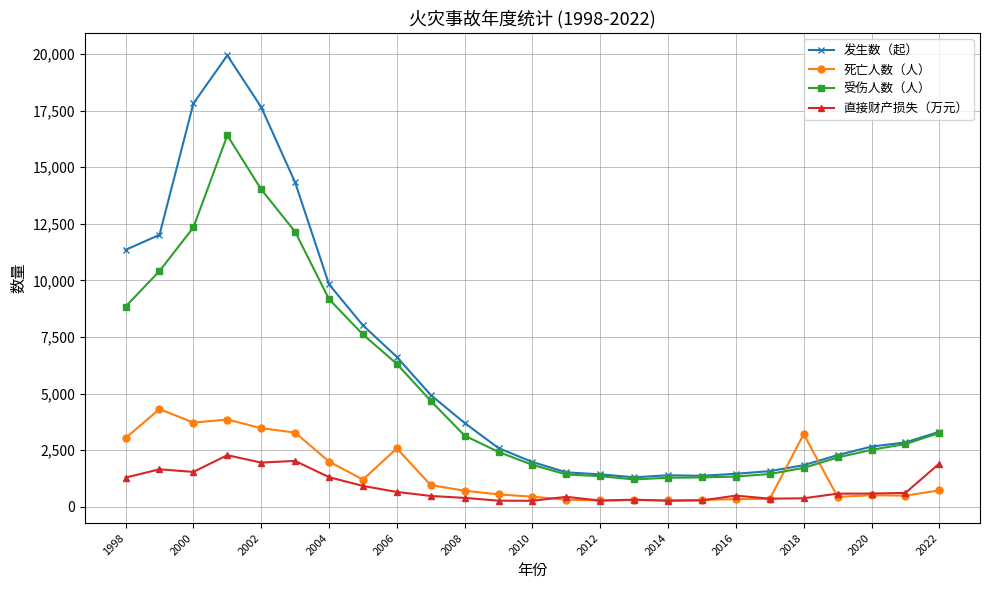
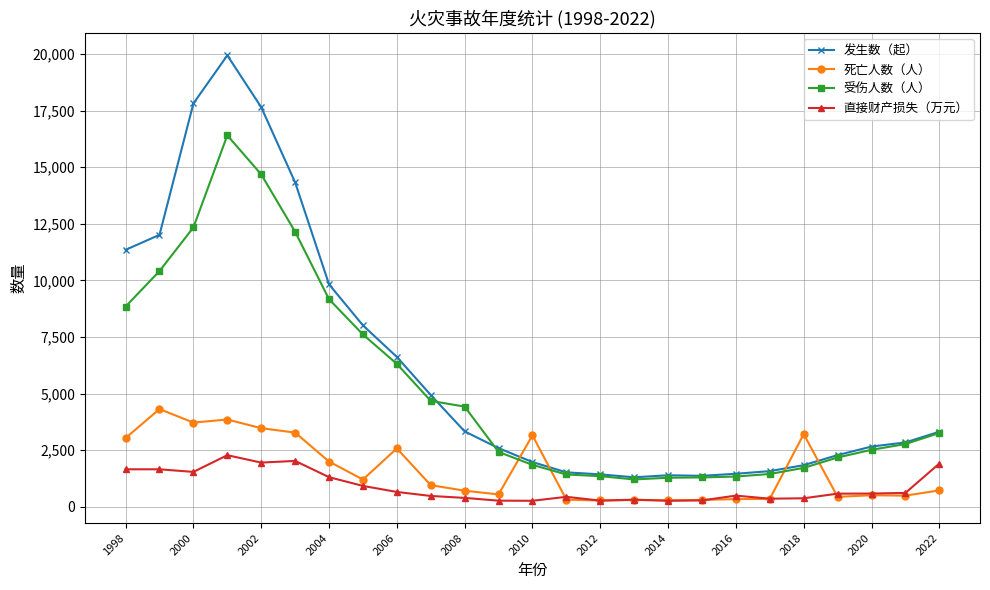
直接财产损失（万元）, 1998: 1,300 -> 1,700
受伤人数（人）, 2002: 14,000 -> 14,700
发生数（起）, 2008: 3,700 -> 3,300
受伤人数（人）, 2008: 3,100 -> 4,400
死亡人数（人）, 2010: 400 -> 3,200
